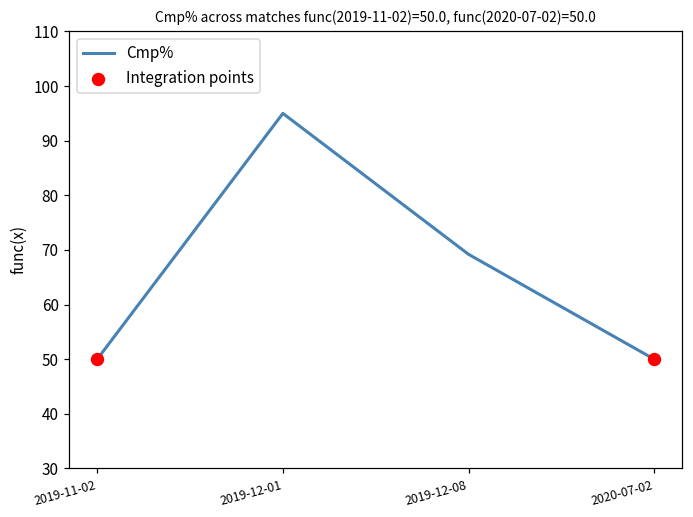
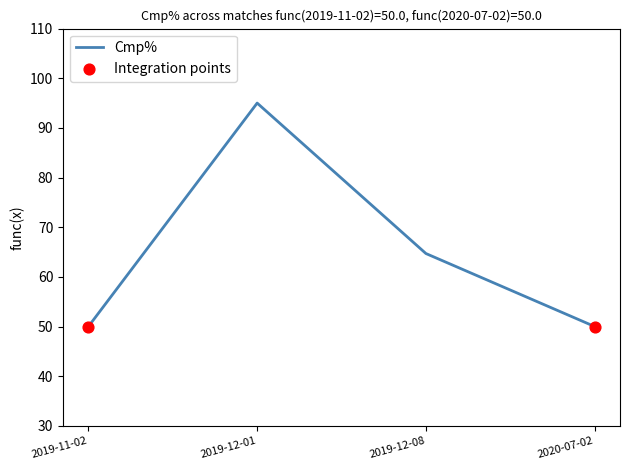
Cmp%, 2019-12-08: 69 -> 65
